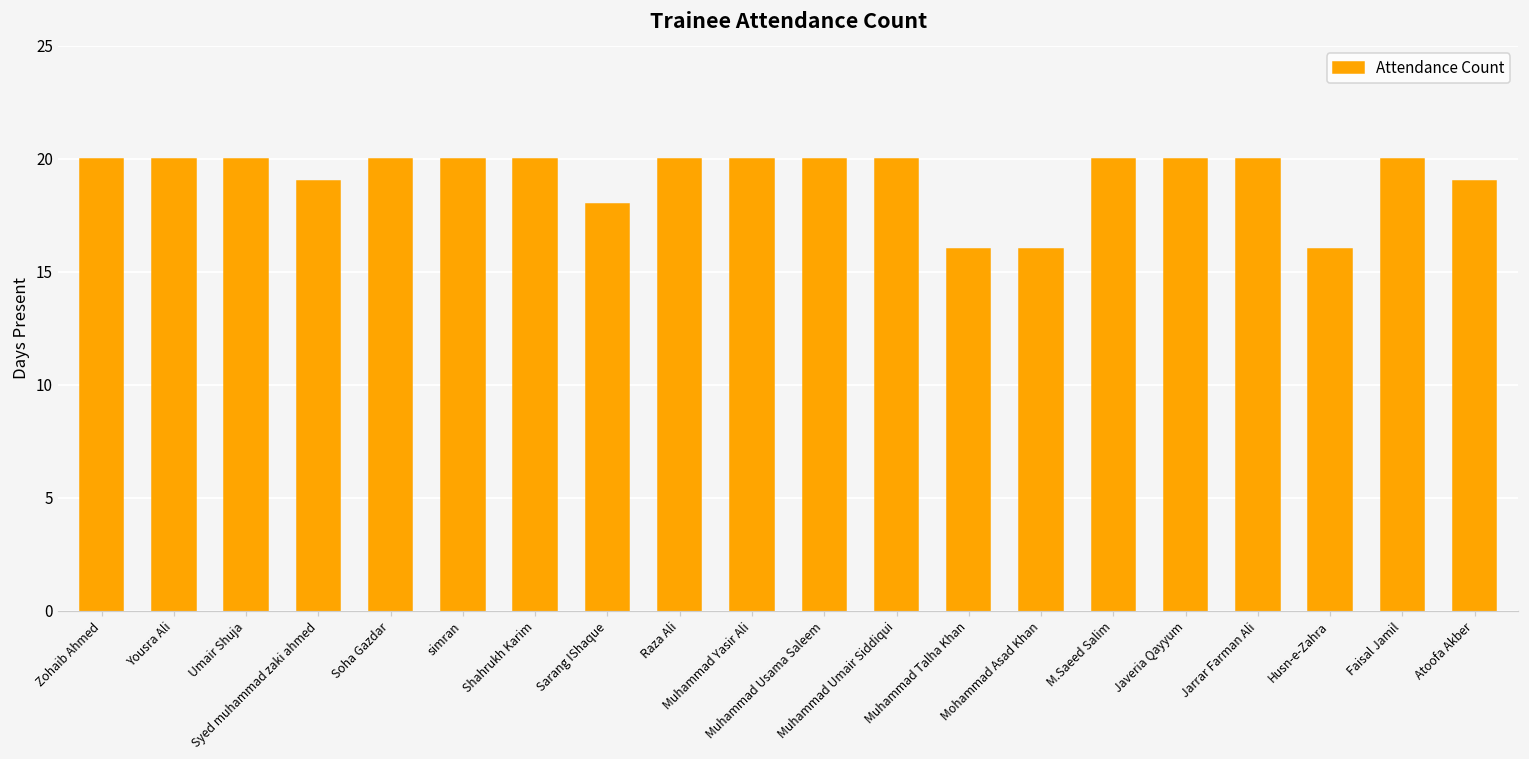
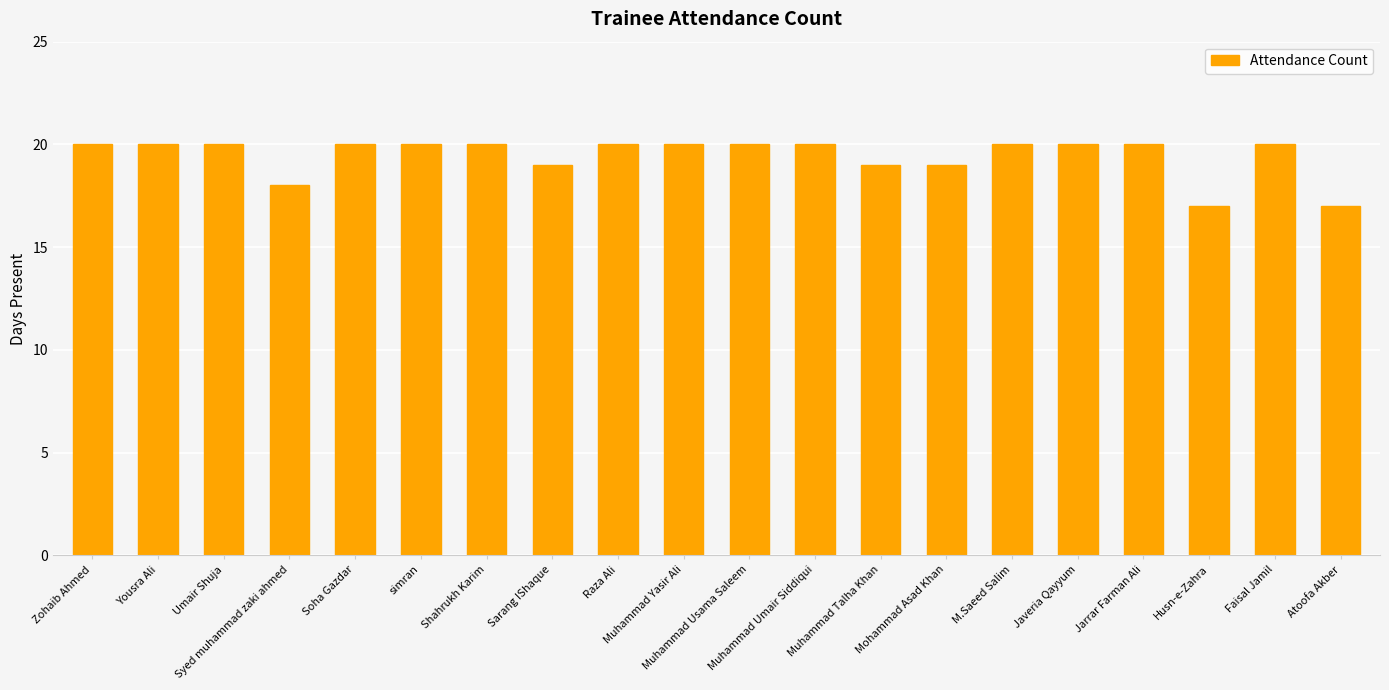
Syed muhammad zaki ahmed: 19 -> 18
Sarang IShaque: 18 -> 19
Muhammad Talha Khan: 16 -> 19
Mohammad Asad Khan: 16 -> 19
Husn-e-Zahra: 16 -> 17
Atoofa Akber: 19 -> 17
